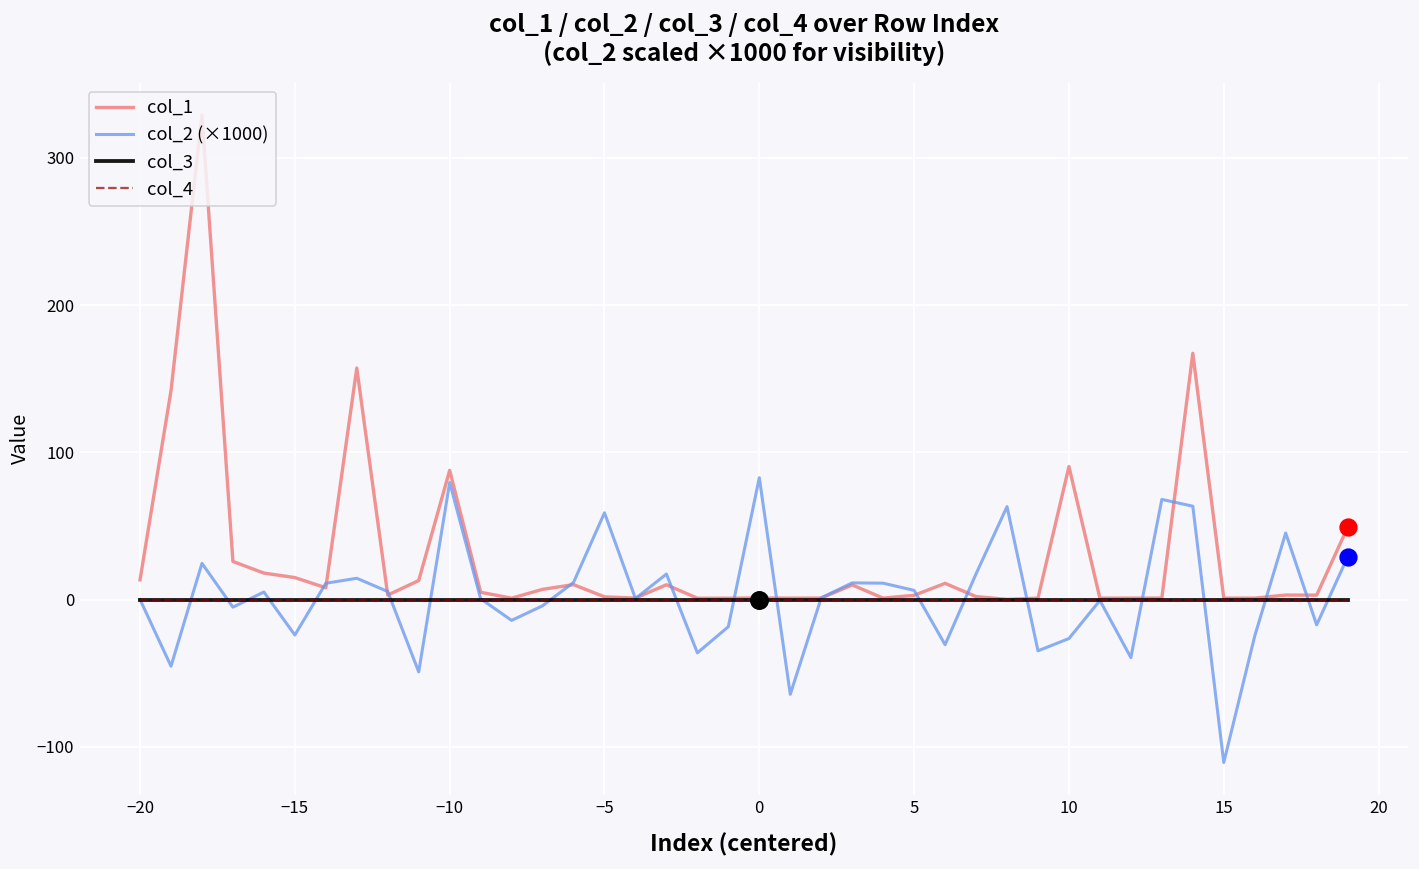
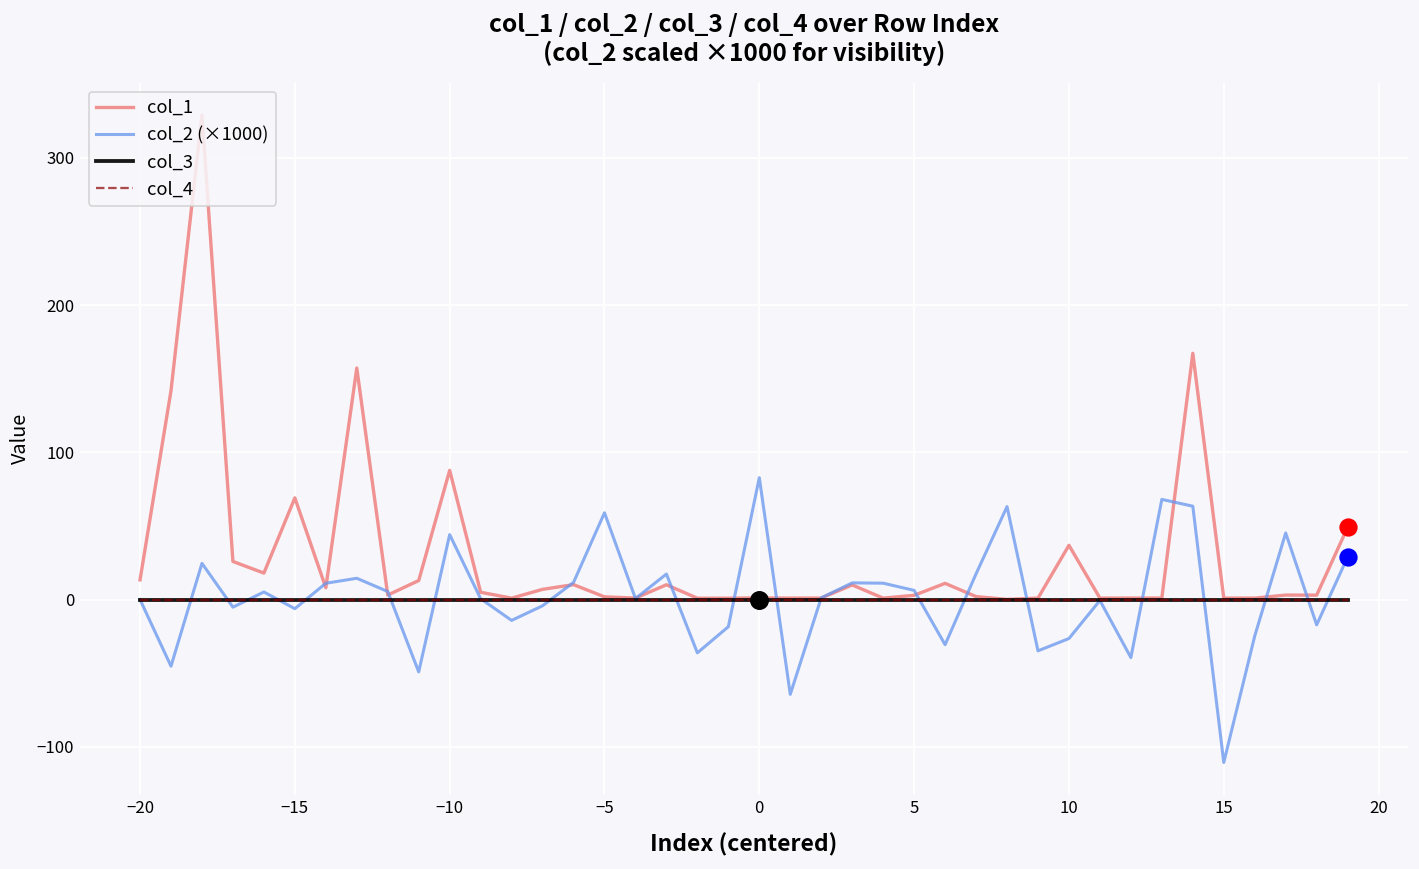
col_1, −15: 15 -> 69
col_2 (×1000), −15: -24 -> -6
col_2 (×1000), −10: 80 -> 44
col_1, 10: 90 -> 37
